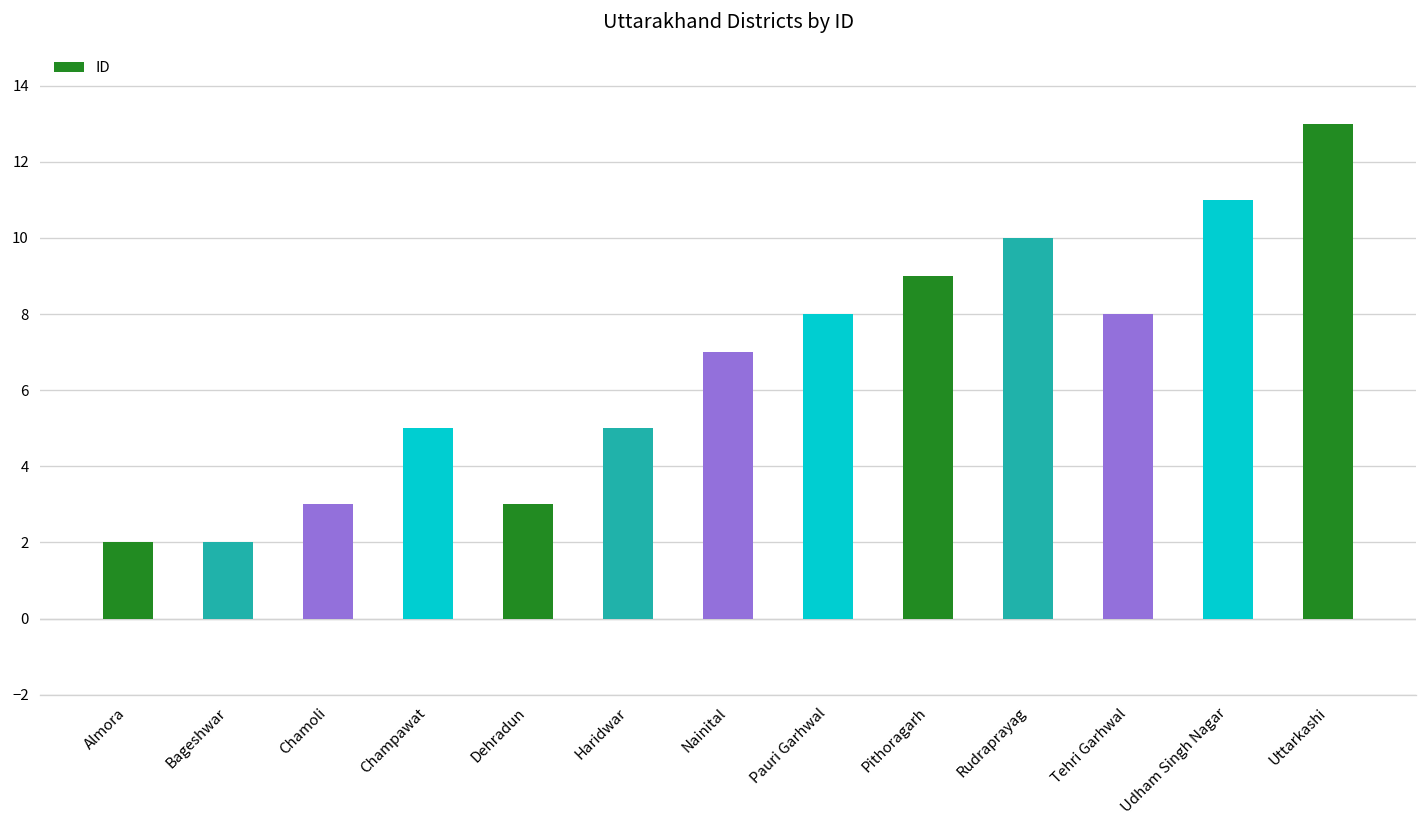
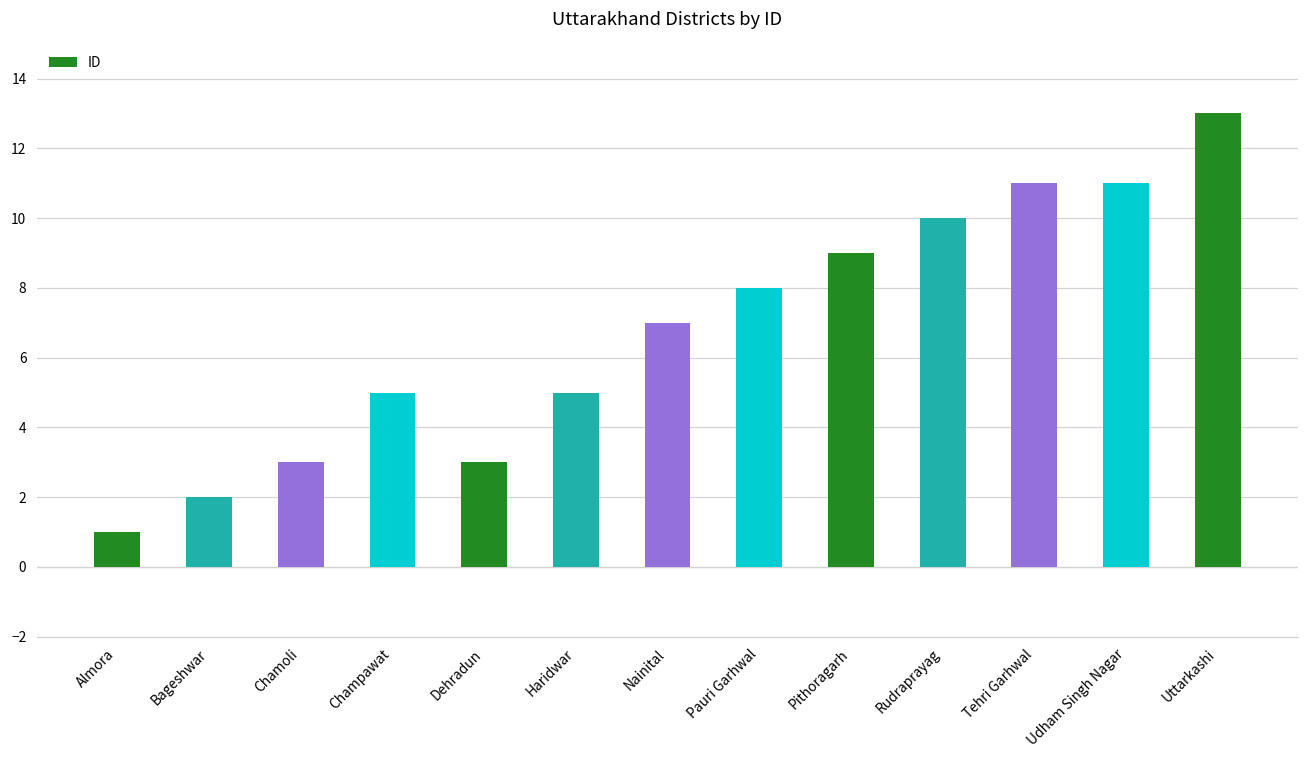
Almora: 2 -> 1
Tehri Garhwal: 8 -> 11
